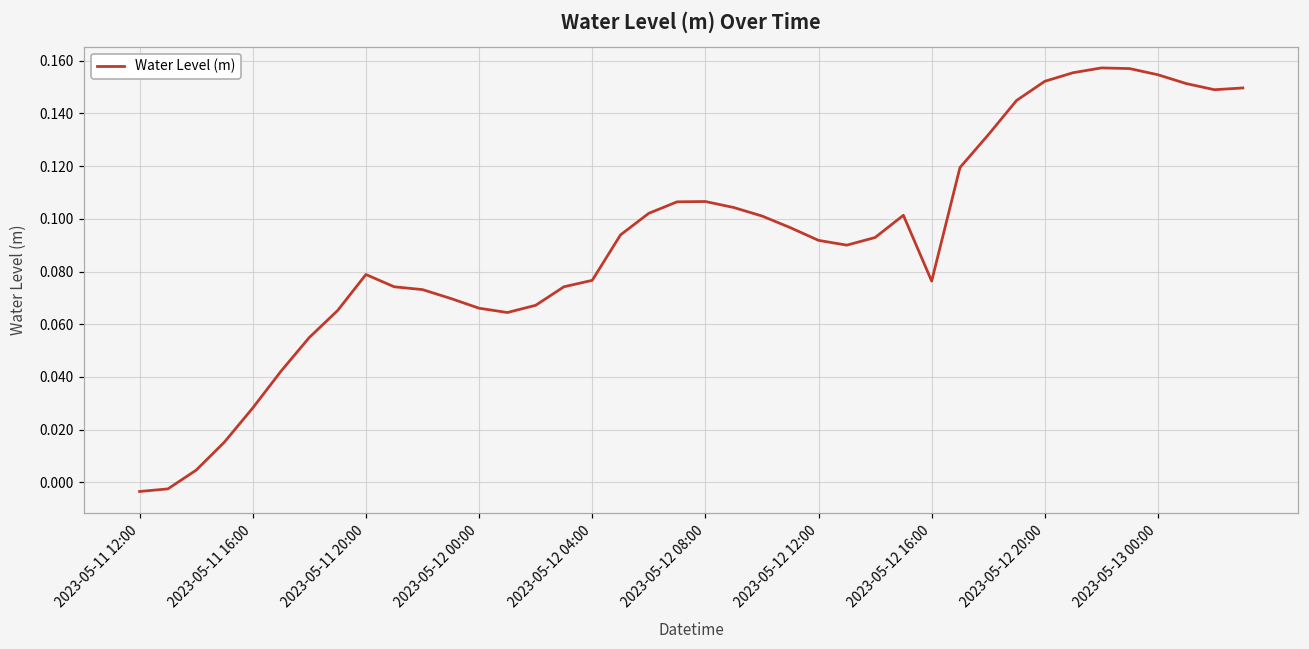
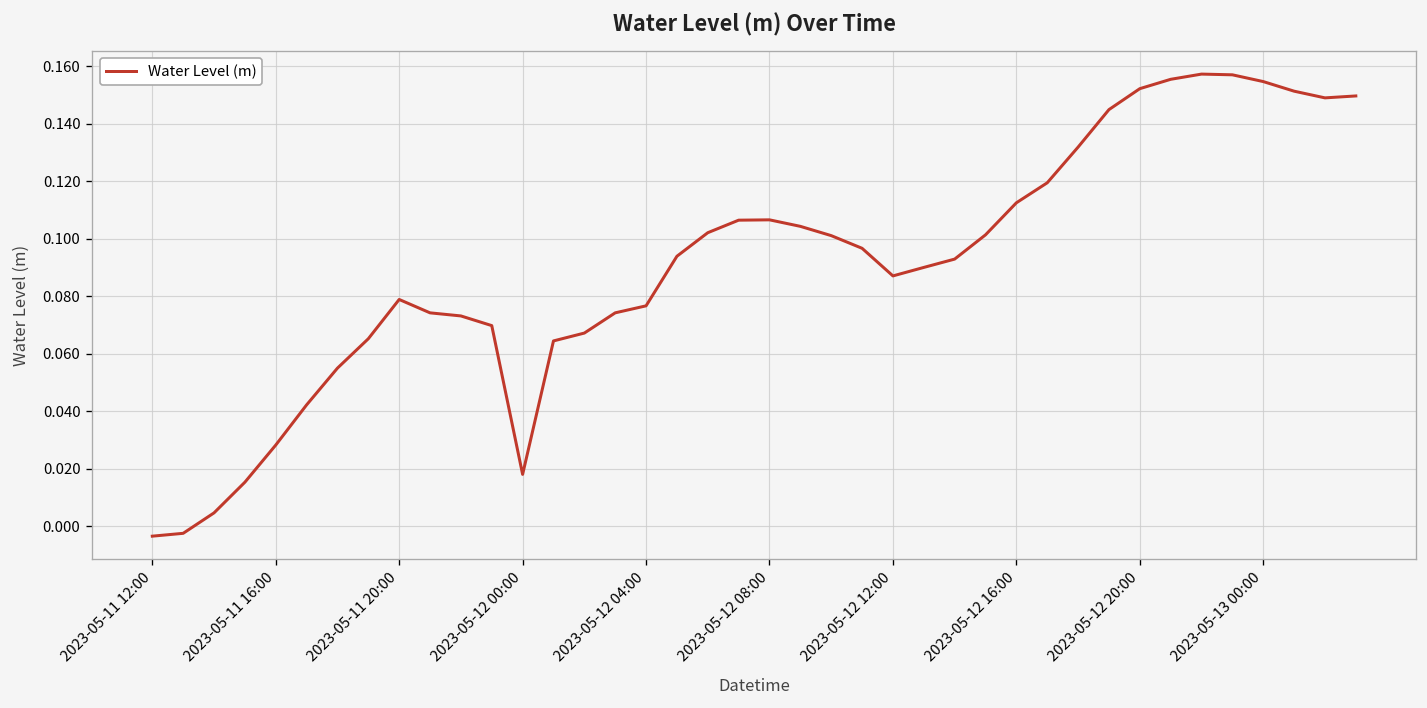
2023-05-12 00:00: 0.066 -> 0.018
2023-05-12 12:00: 0.092 -> 0.087
2023-05-12 16:00: 0.076 -> 0.113
